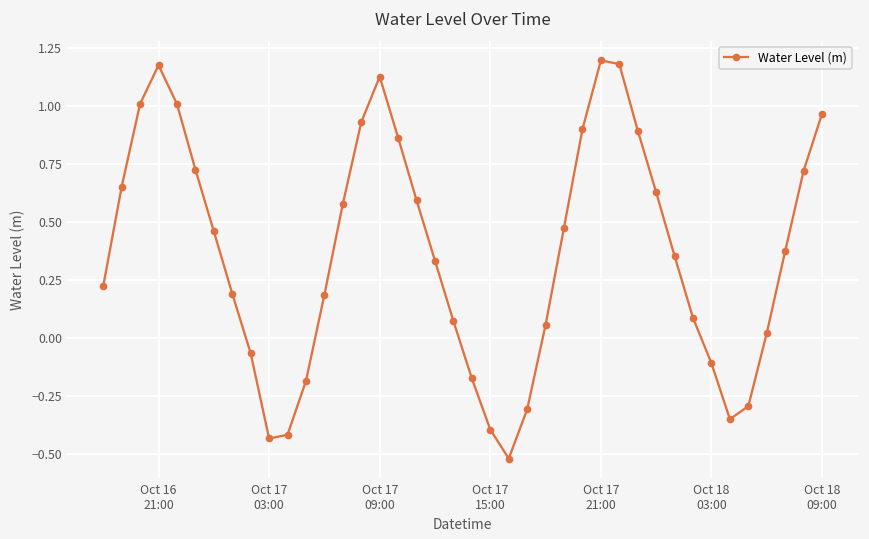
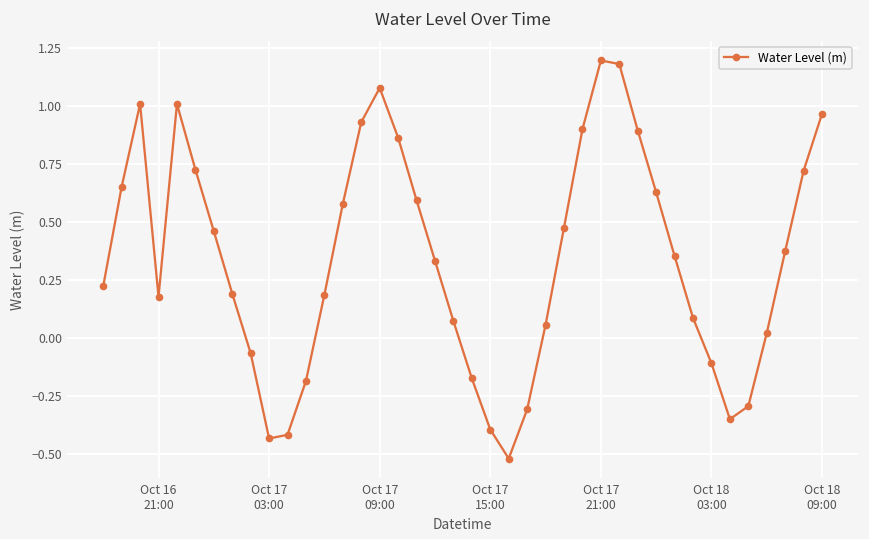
Oct 16 21:00: 1.18 -> 0.18
Oct 17 09:00: 1.13 -> 1.08
